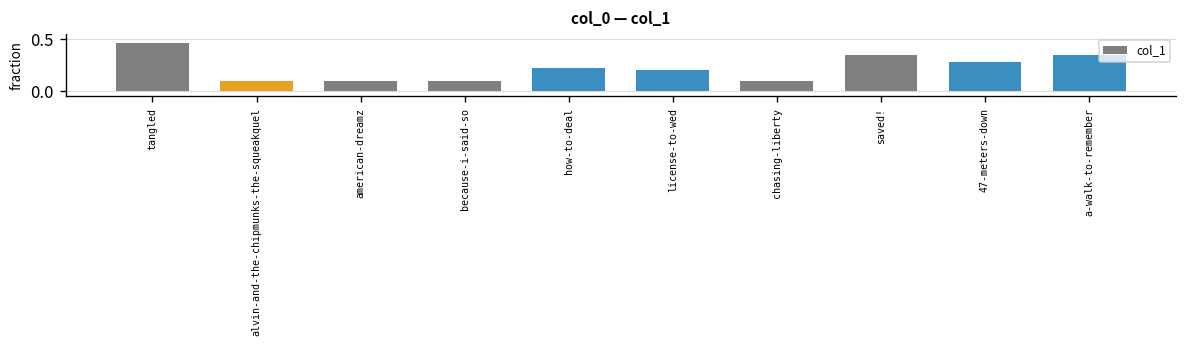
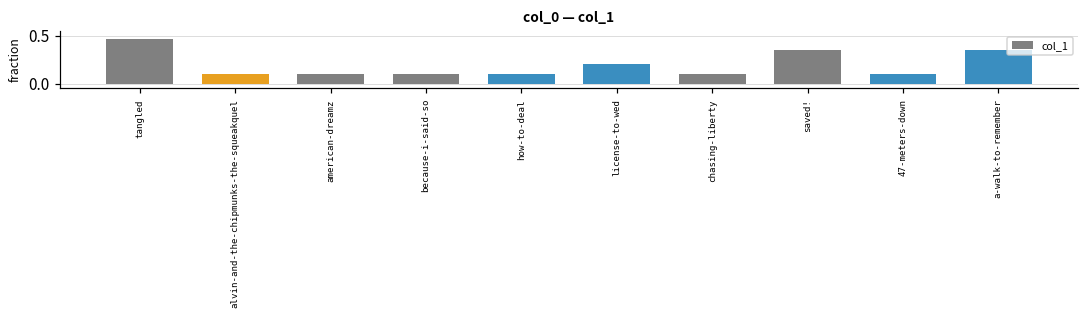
how-to-deal: 0.2 -> 0.1
47-meters-down: 0.3 -> 0.1
